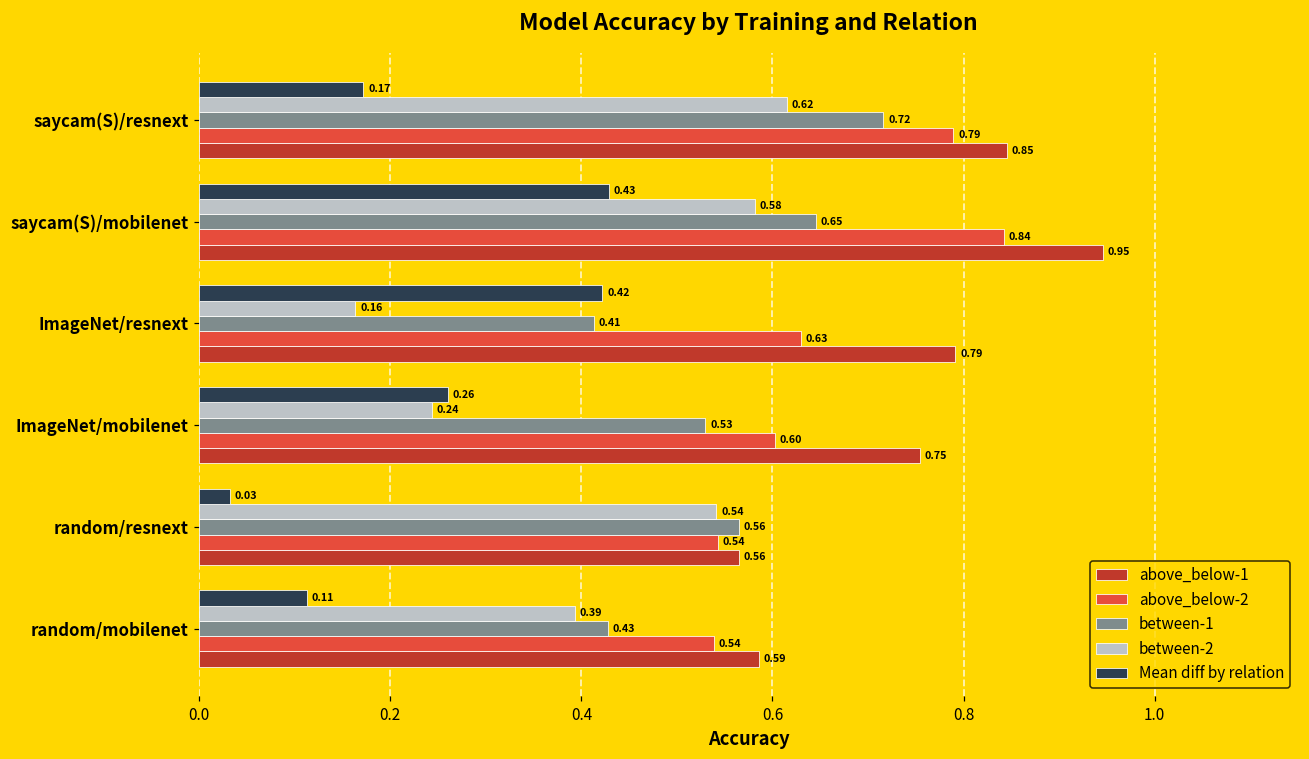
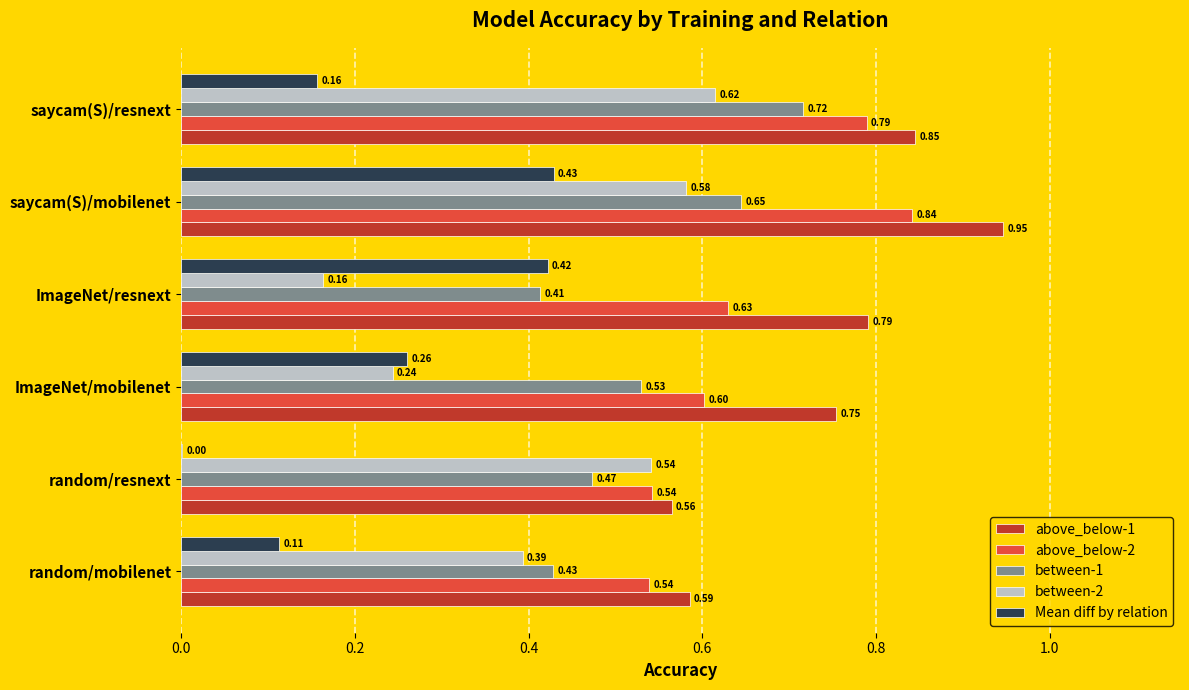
Mean diff by relation, saycam(S)/resnext: 0.17 -> 0.16
Mean diff by relation, random/resnext: 0.03 -> 0.00
between-1, random/resnext: 0.56 -> 0.47
